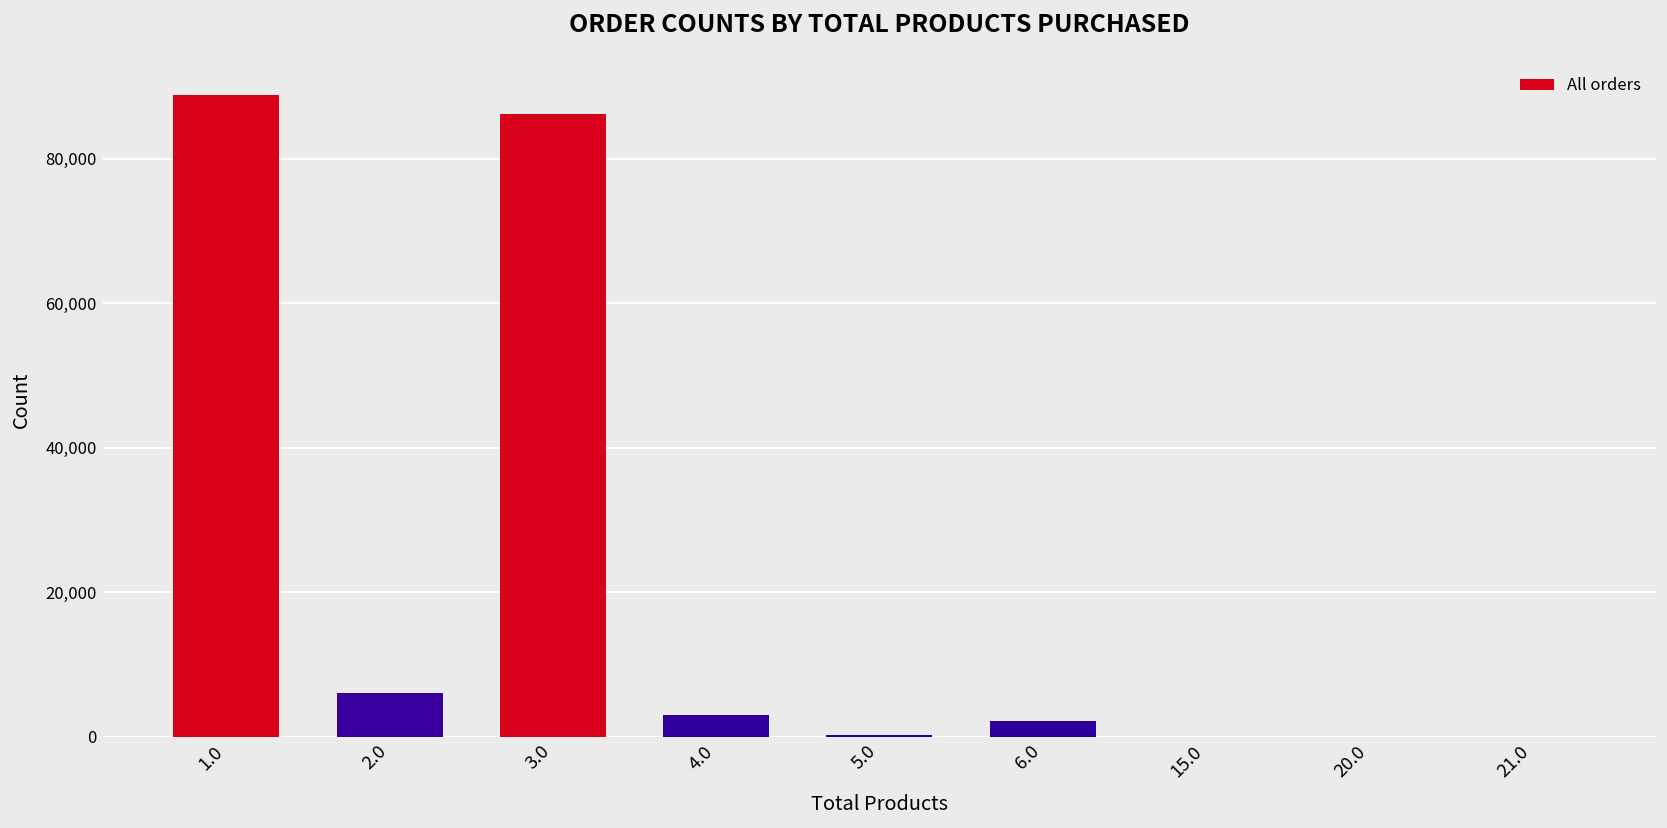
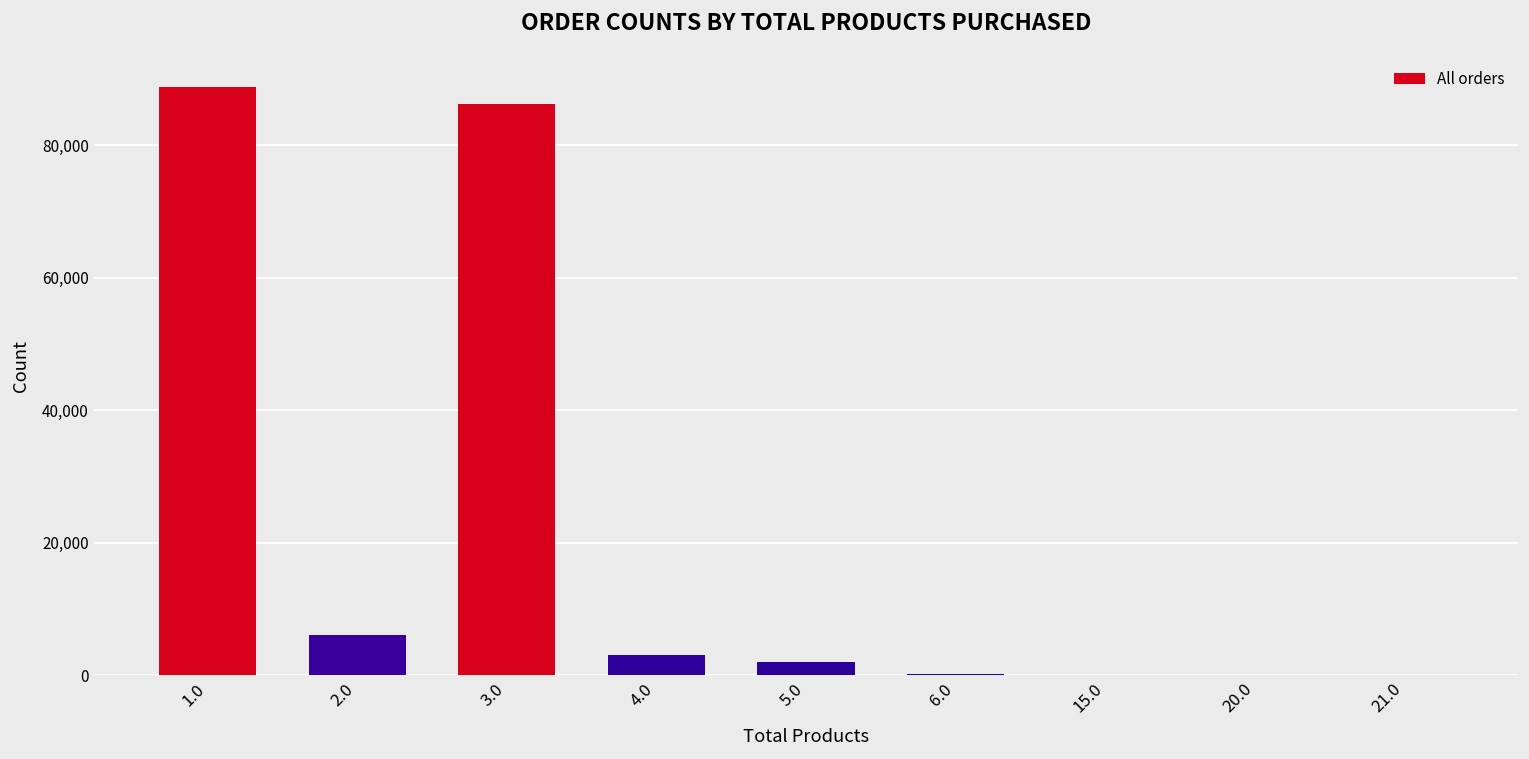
5.0: 0 -> 2,000
6.0: 2,000 -> 0
